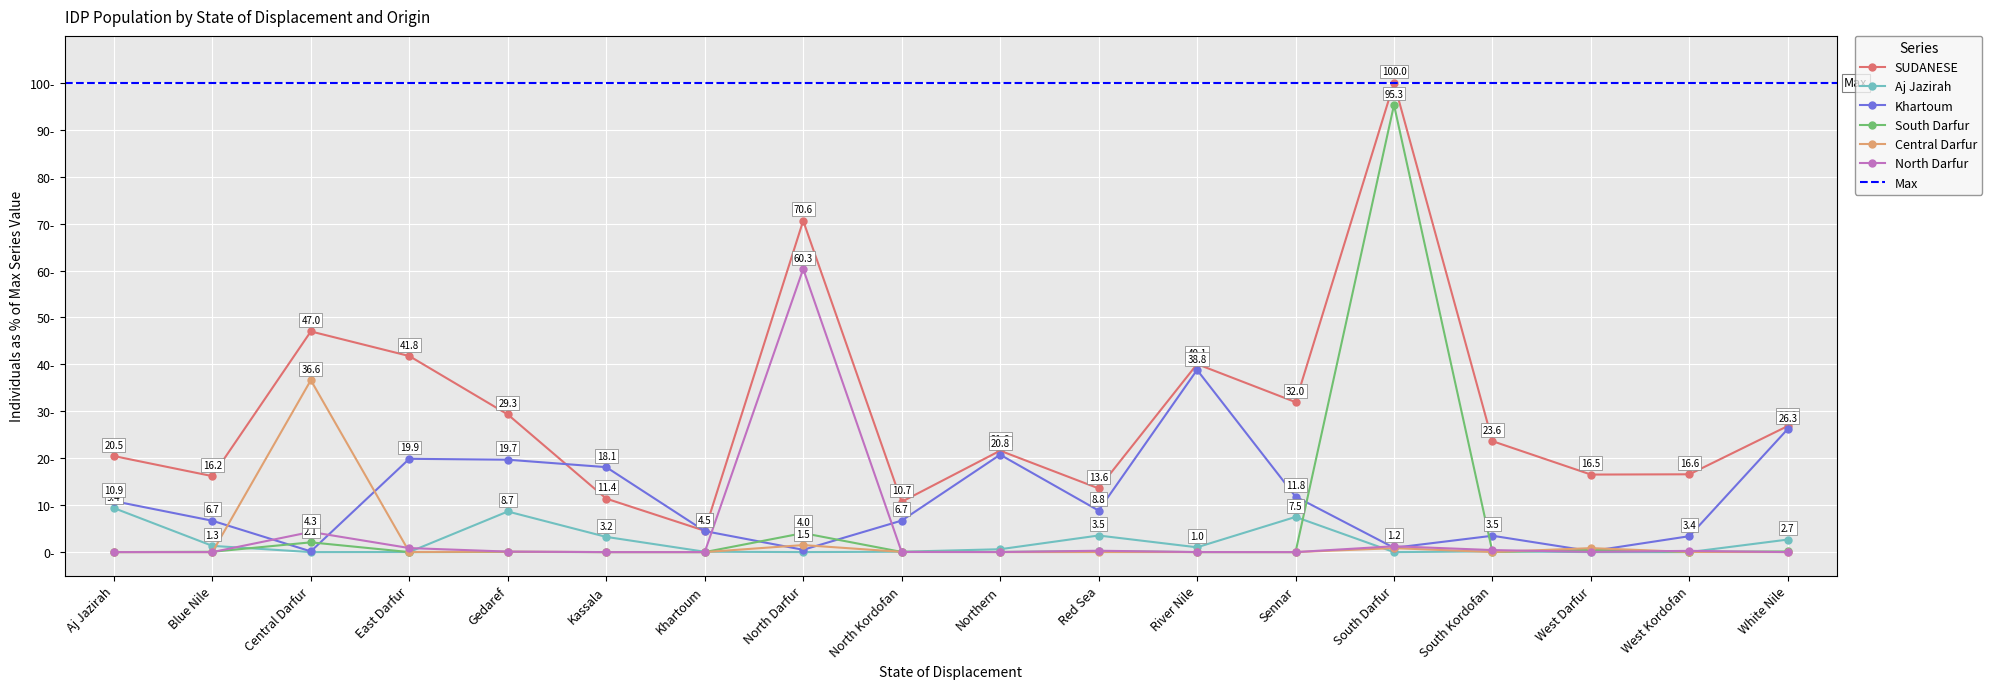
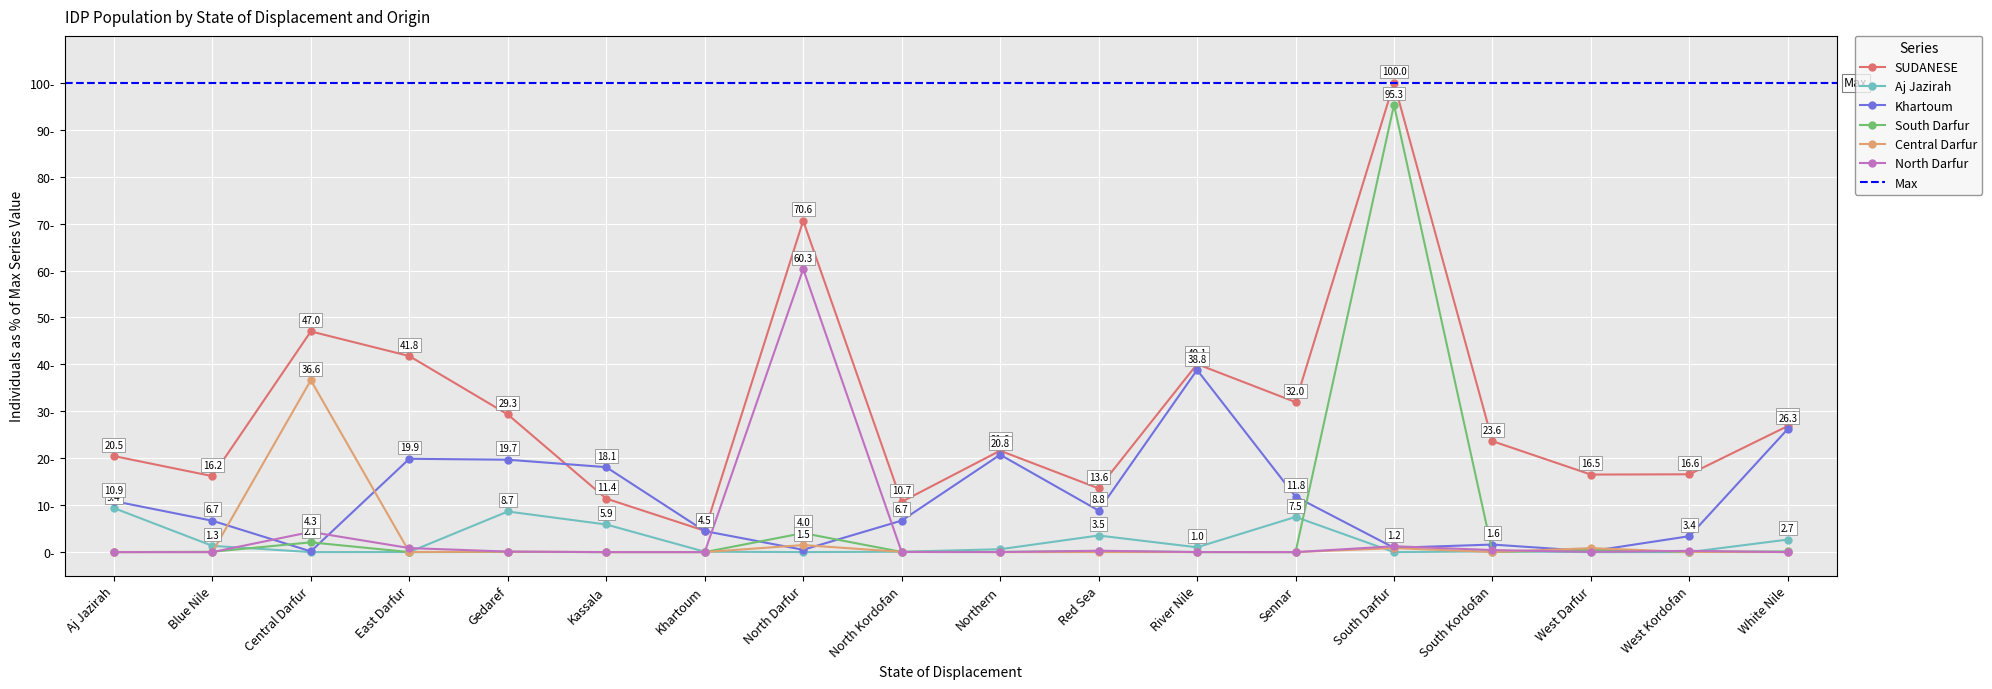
Aj Jazirah, Kassala: 3.2 -> 5.9
Khartoum, South Kordofan: 3.5 -> 1.6
